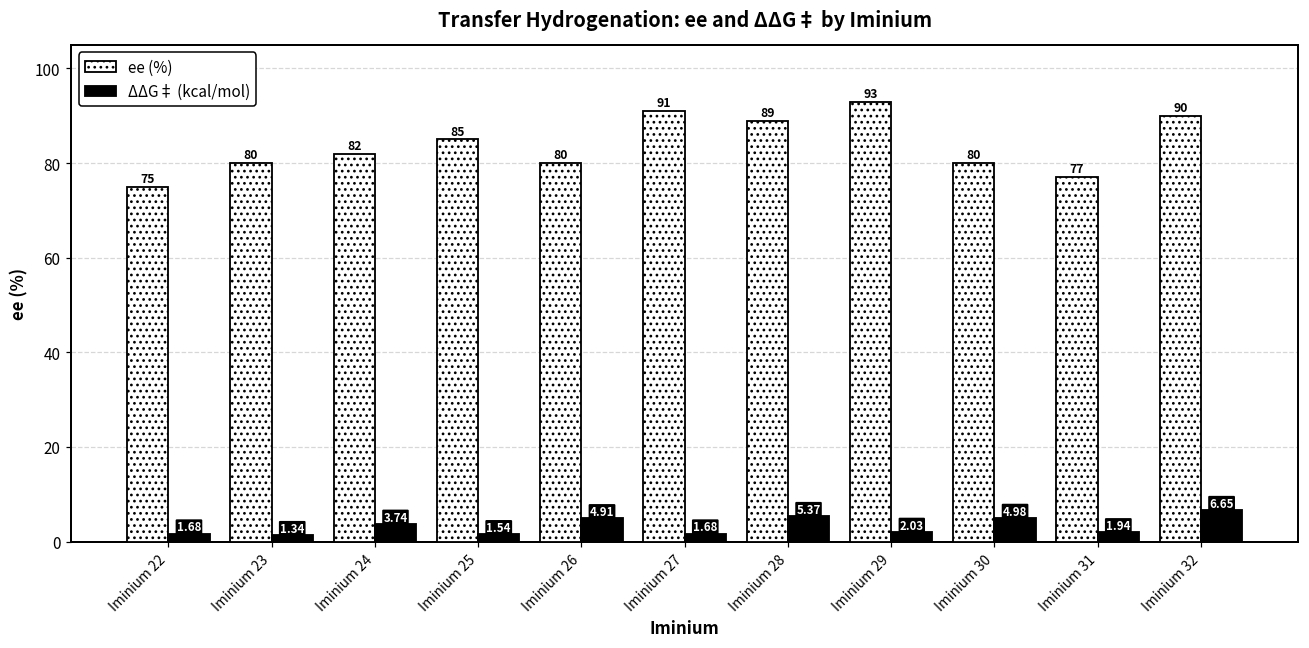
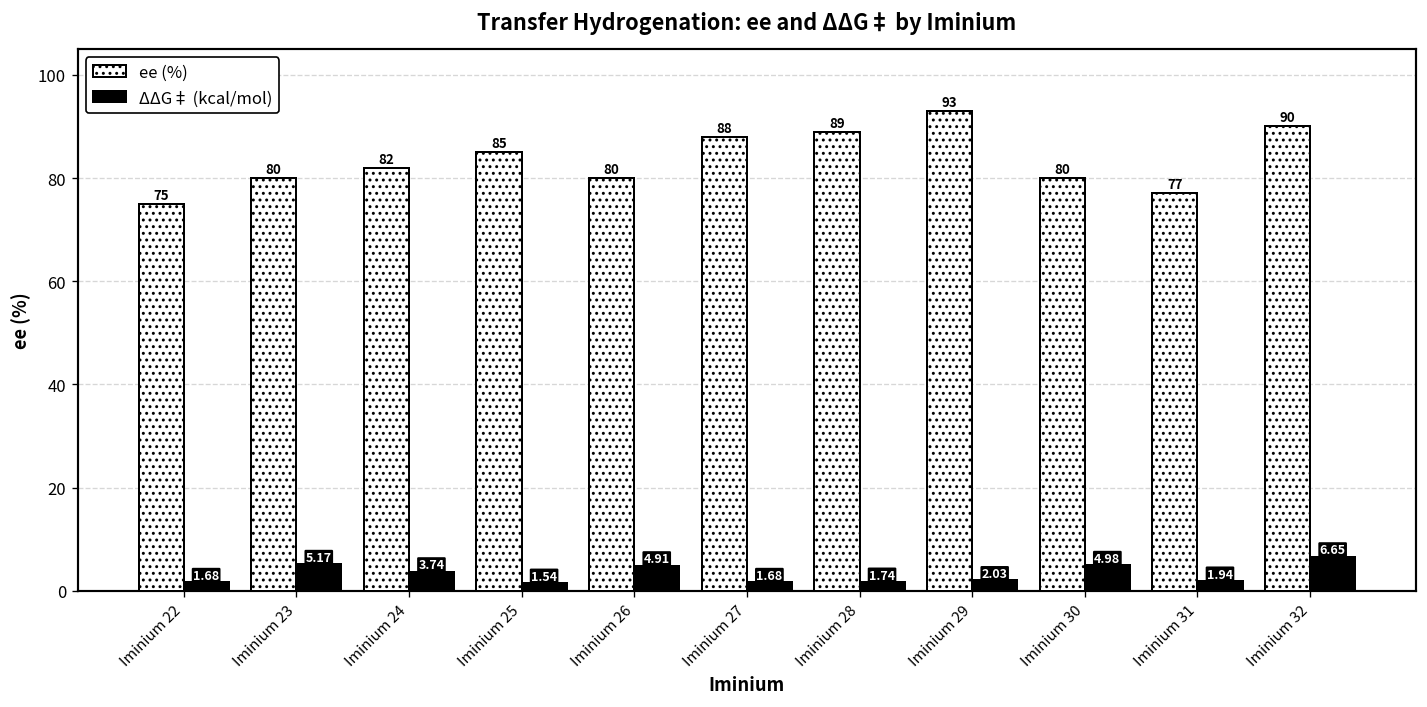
ΔΔG‡ (kcal/mol), Iminium 23: 1.34 -> 5.17
ee (%), Iminium 27: 91 -> 88
ΔΔG‡ (kcal/mol), Iminium 28: 5.37 -> 1.74
